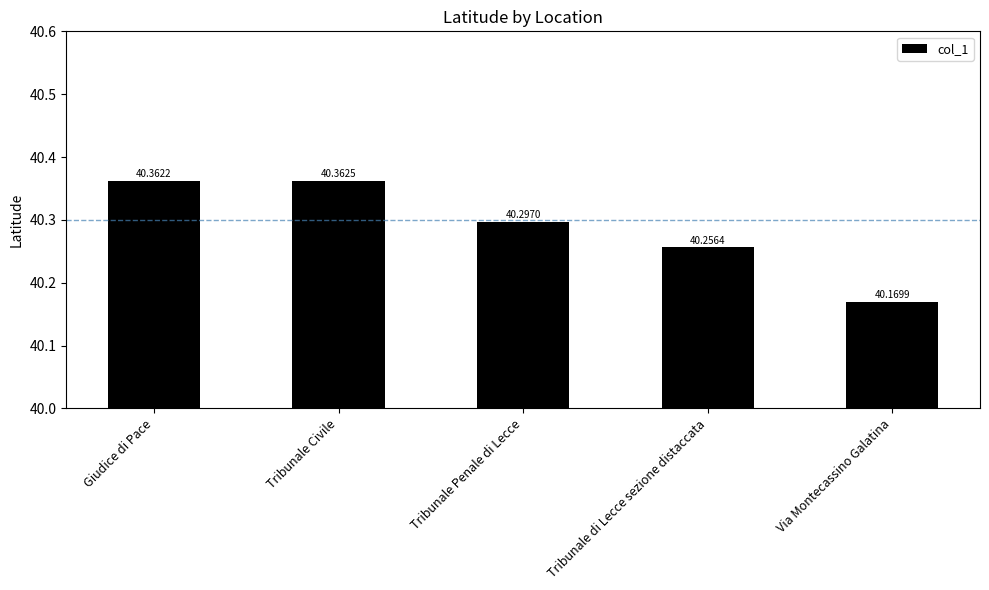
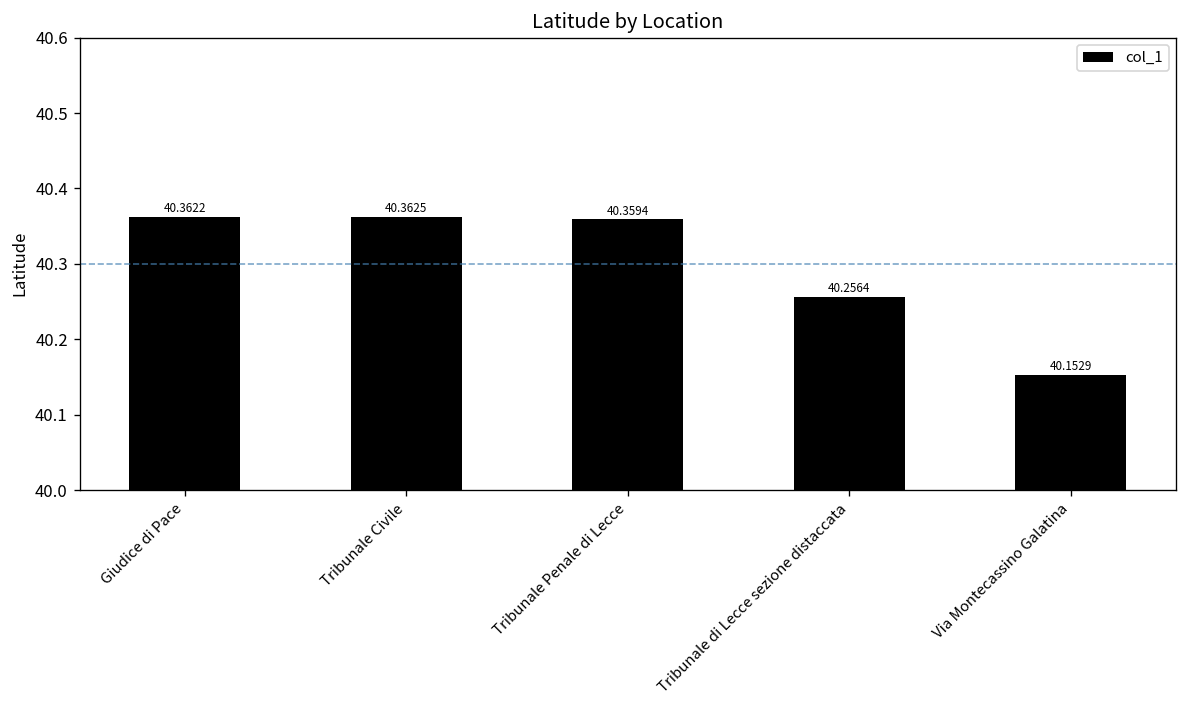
Tribunale Penale di Lecce: 40.2970 -> 40.3594
Via Montecassino Galatina: 40.1699 -> 40.1529
